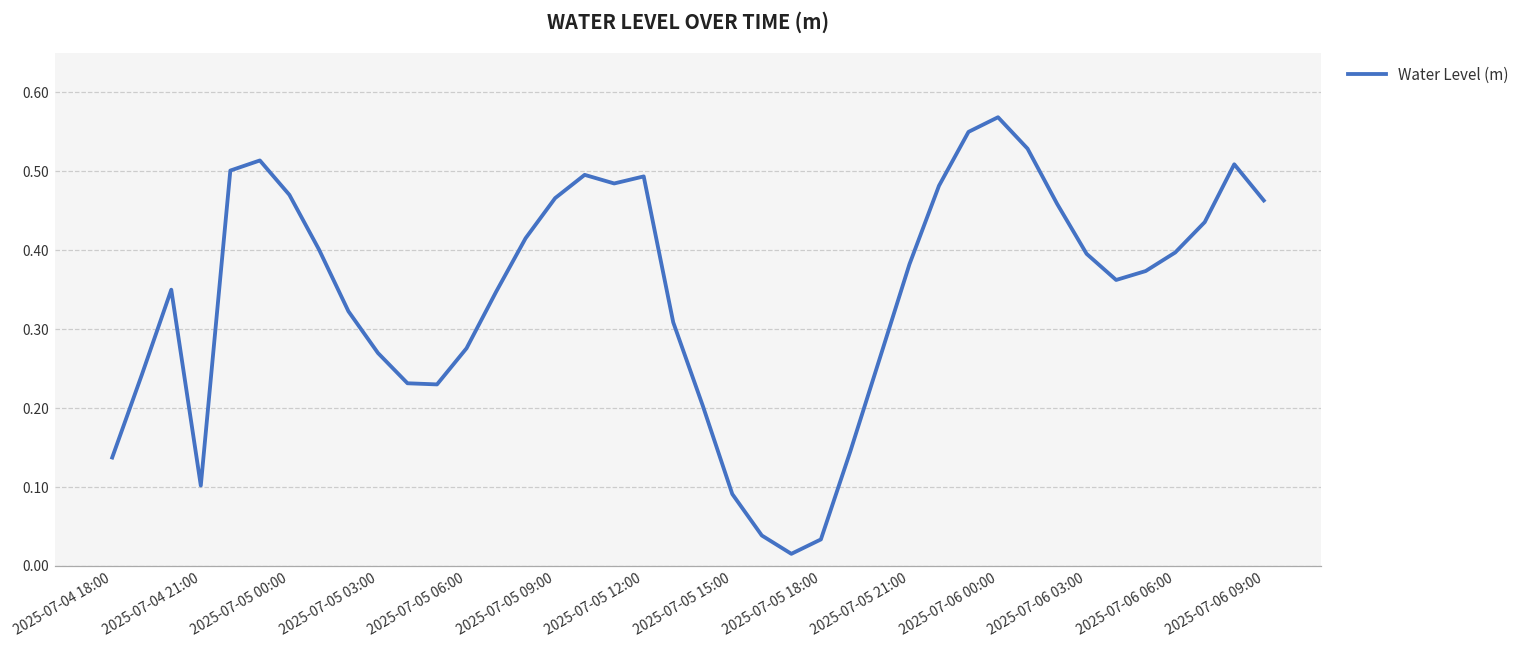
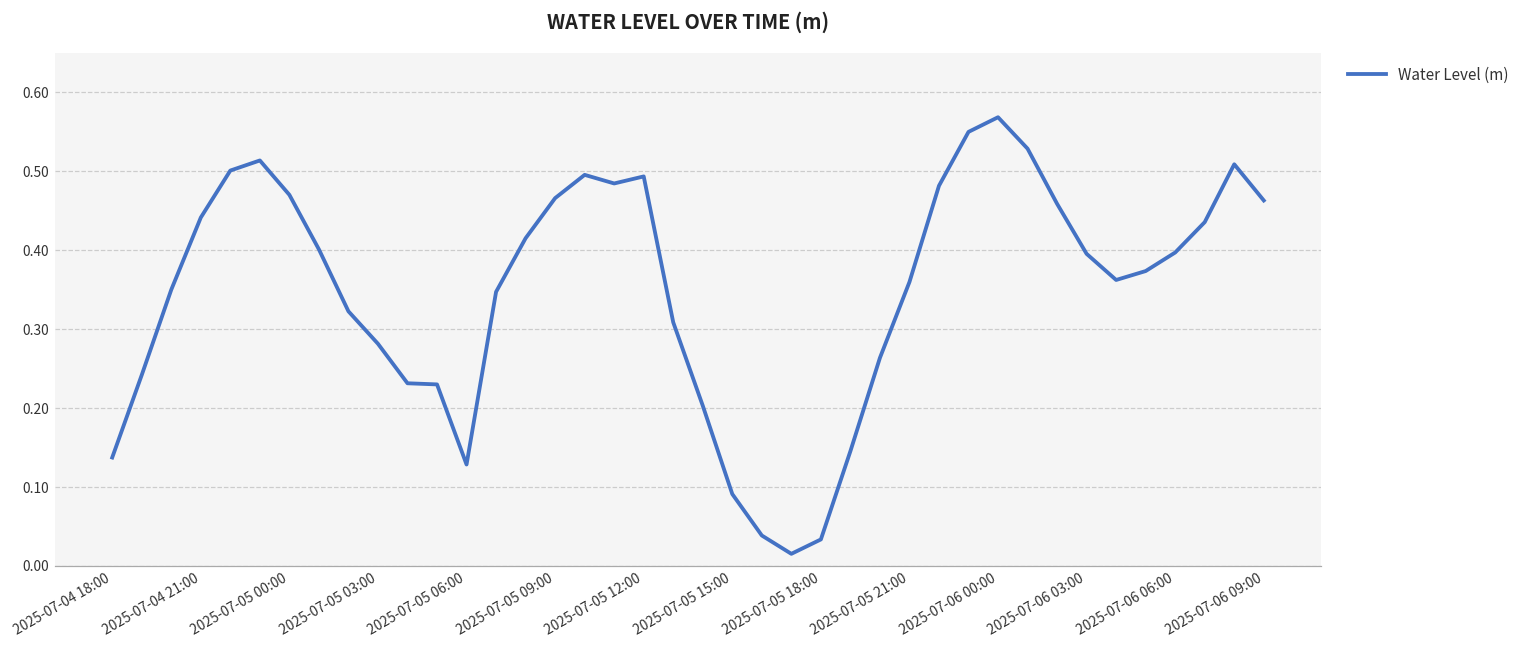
2025-07-04 21:00: 0.10 -> 0.44
2025-07-05 03:00: 0.27 -> 0.28
2025-07-05 06:00: 0.28 -> 0.13
2025-07-05 21:00: 0.38 -> 0.36
